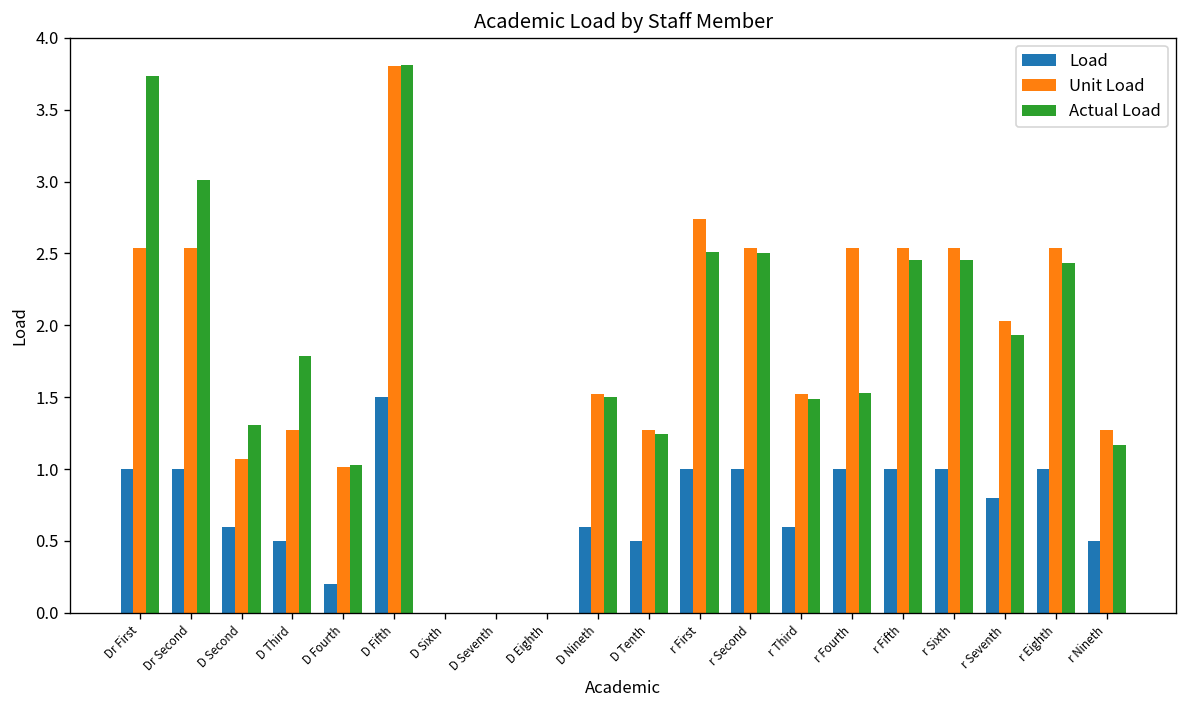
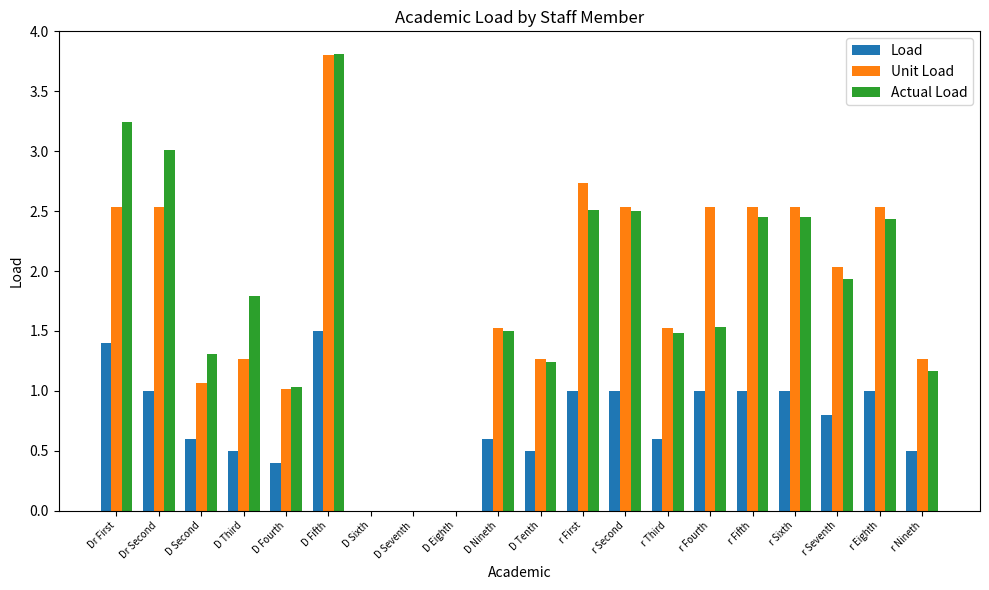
Load, Dr First: 1.0 -> 1.4
Actual Load, Dr First: 3.73 -> 3.25
Load, D Fourth: 0.2 -> 0.4
